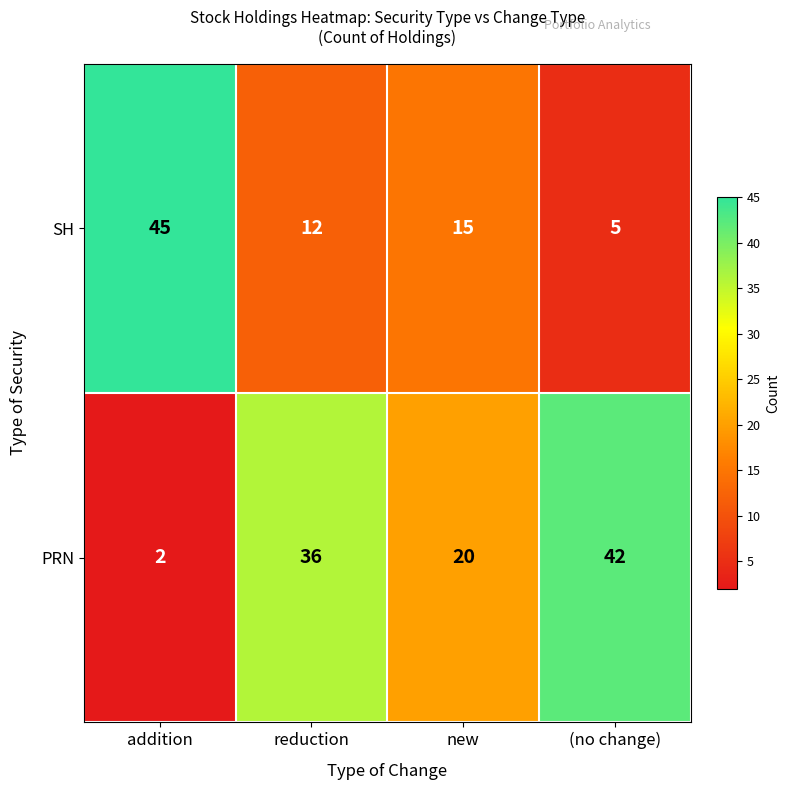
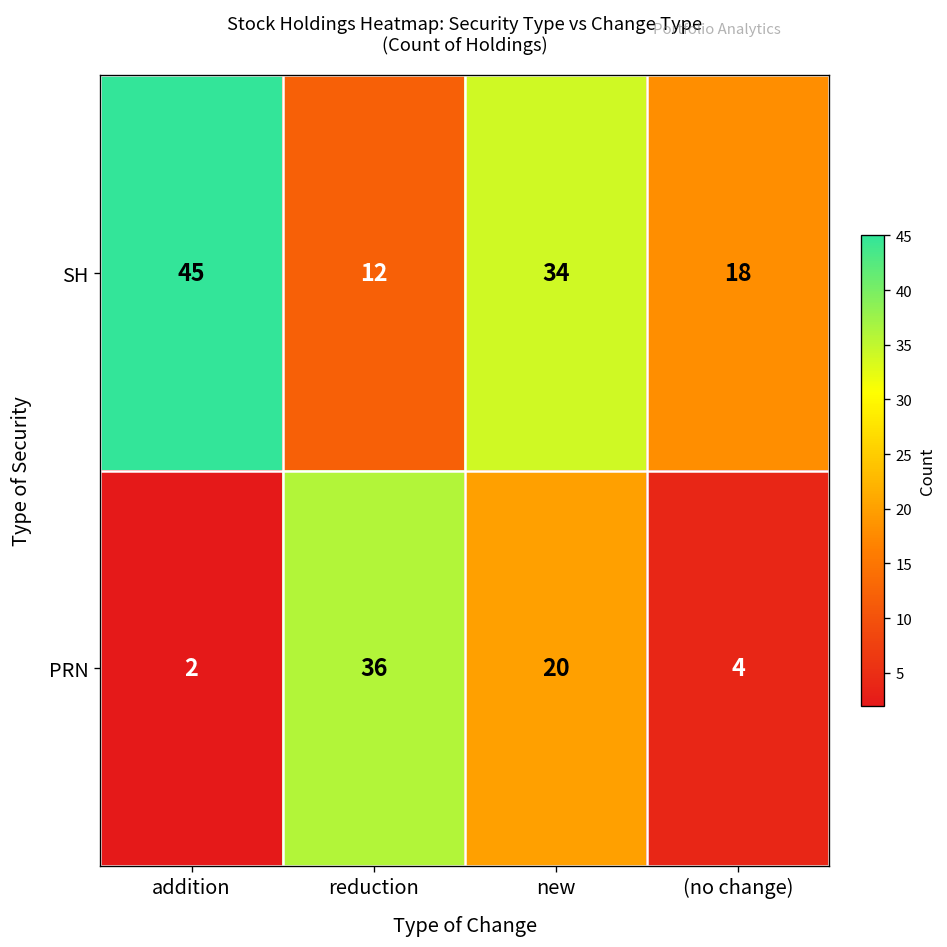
SH, new: 15 -> 34
SH, (no change): 5 -> 18
PRN, (no change): 42 -> 4
